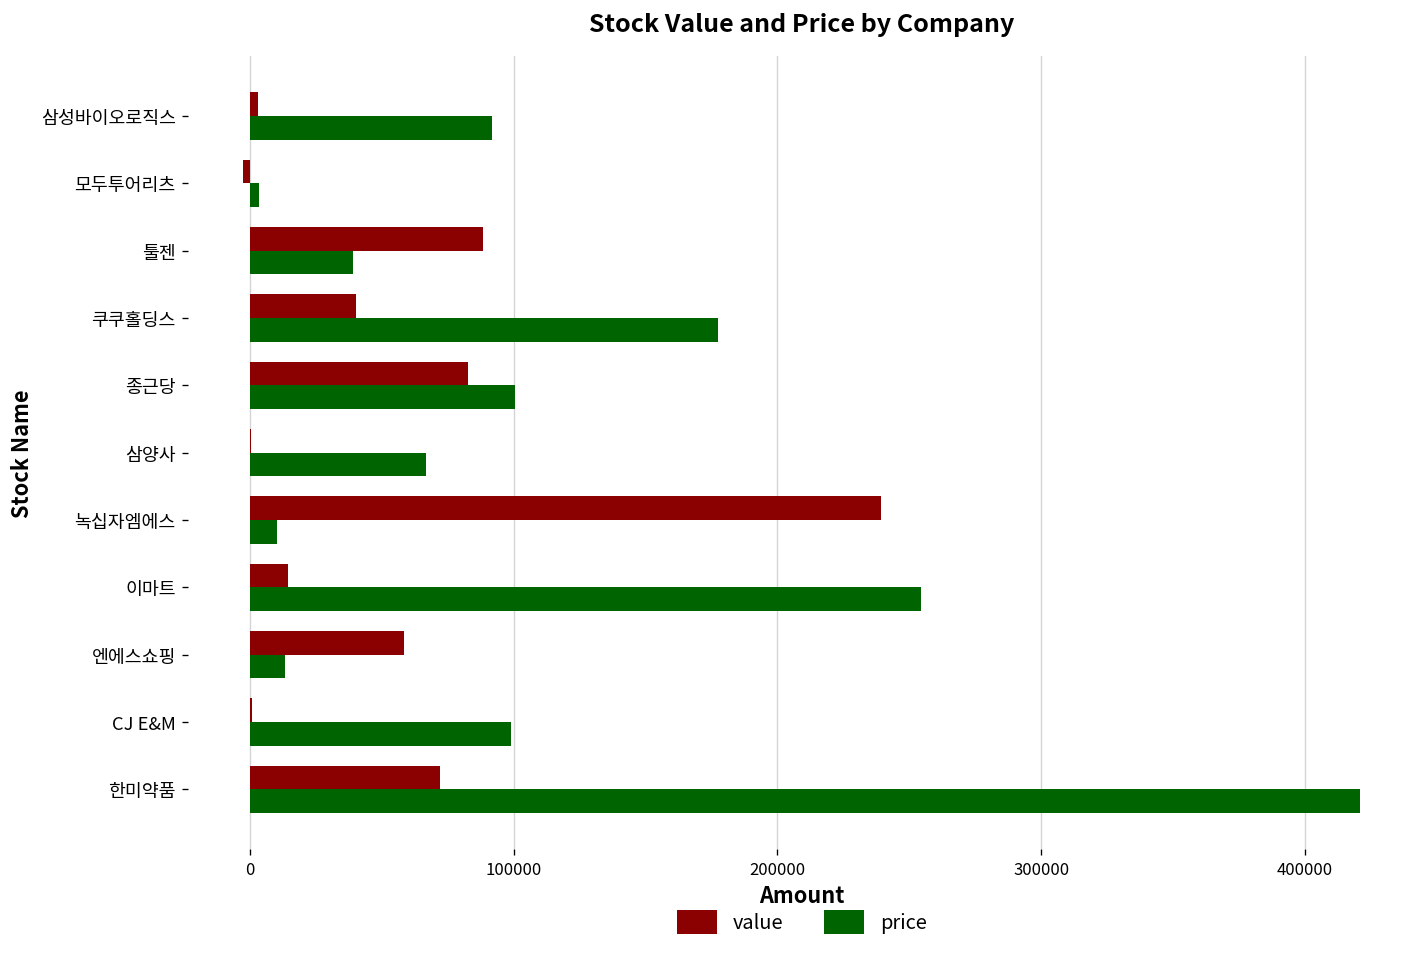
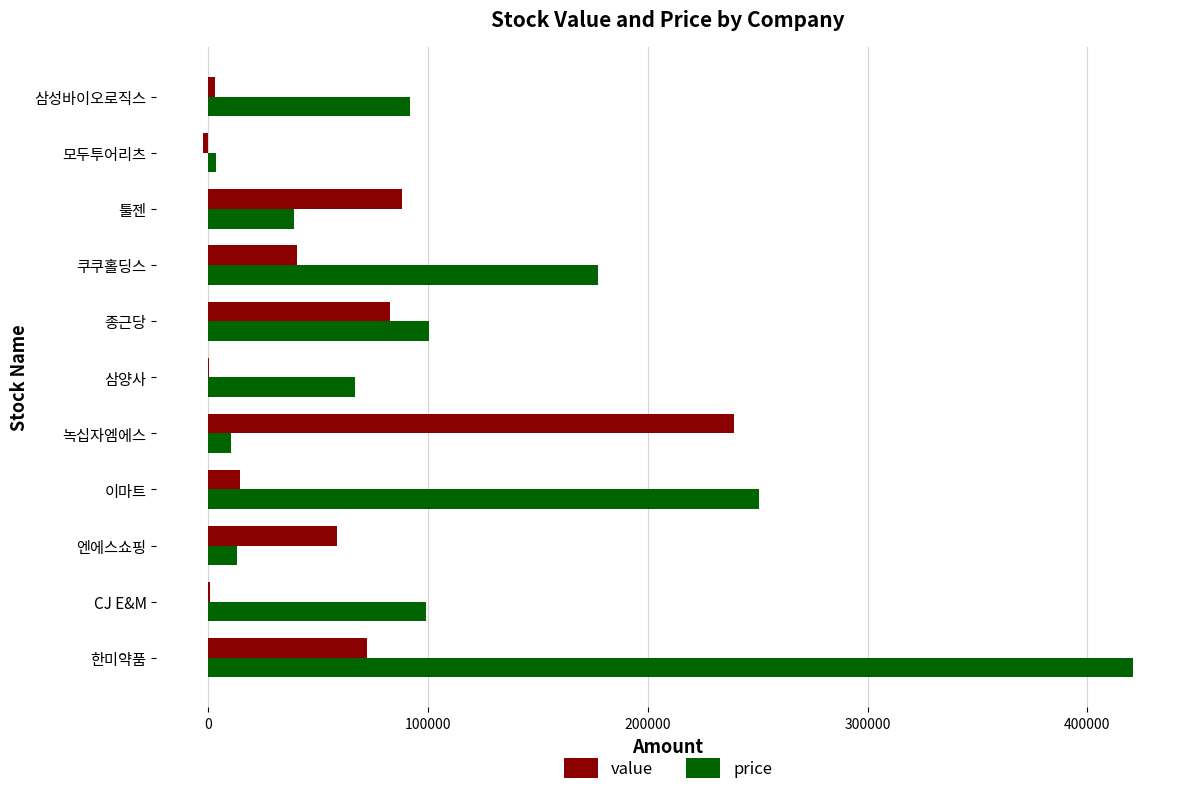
price, 이마트: 255000 -> 250000
